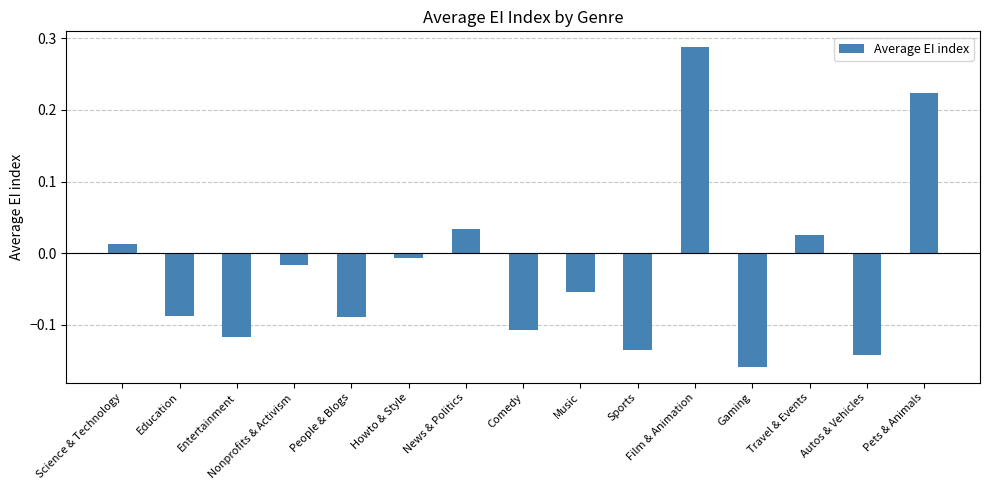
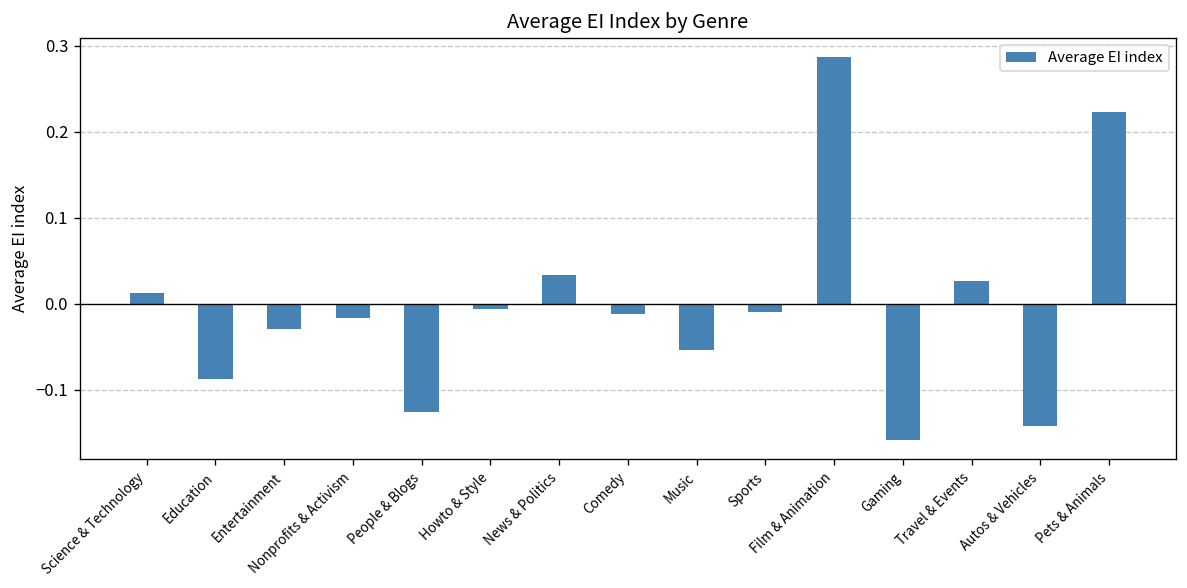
Entertainment: -0.12 -> -0.03
People & Blogs: -0.09 -> -0.13
Comedy: -0.11 -> -0.01
Sports: -0.14 -> -0.01
